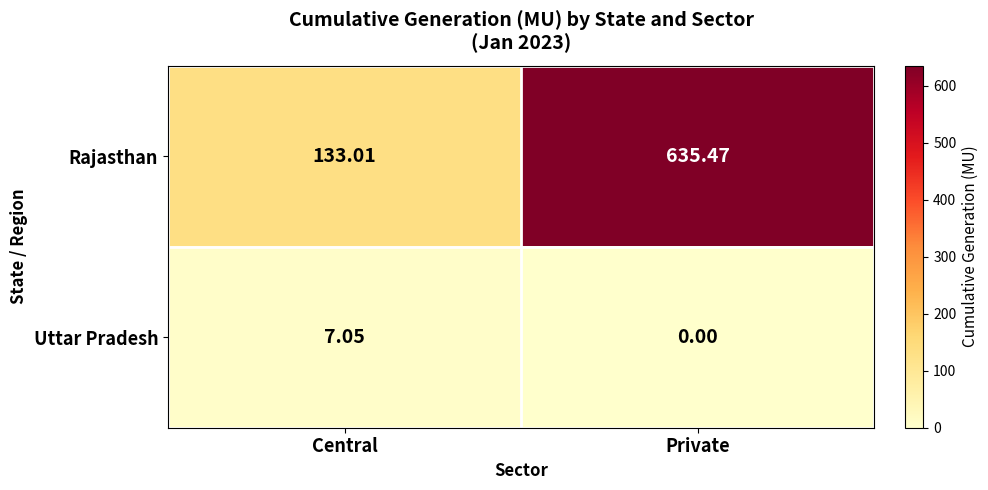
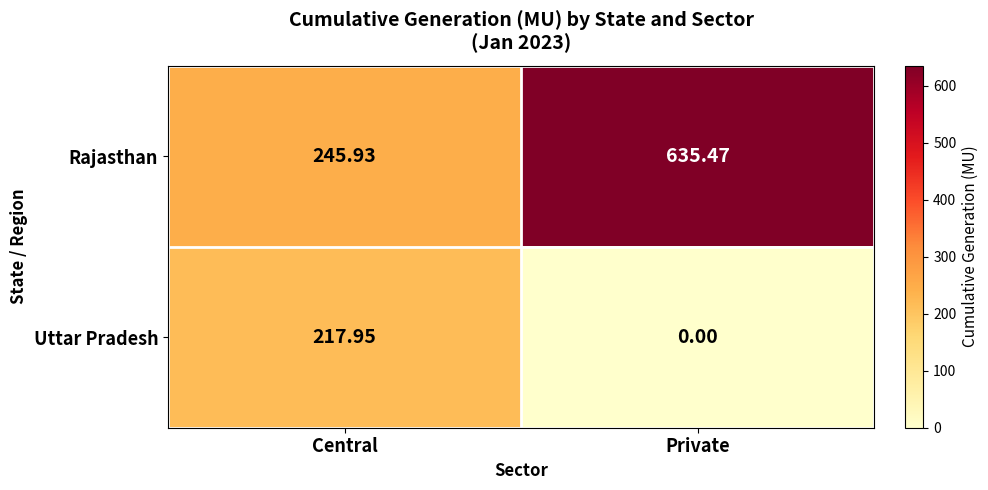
Rajasthan, Central: 133.01 -> 245.93
Uttar Pradesh, Central: 7.05 -> 217.95
